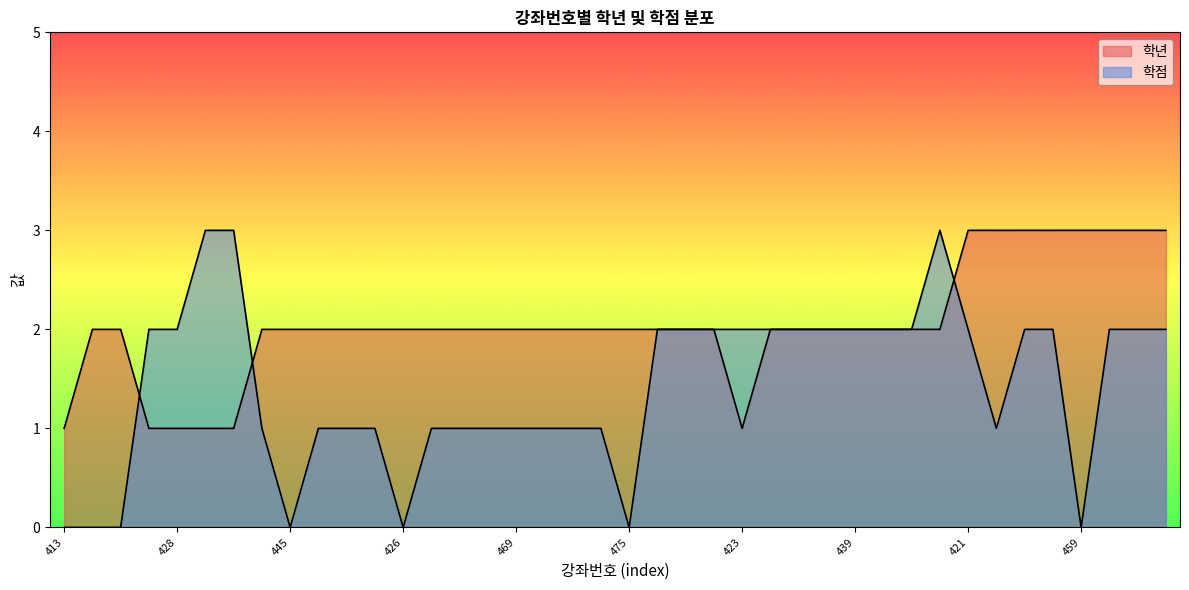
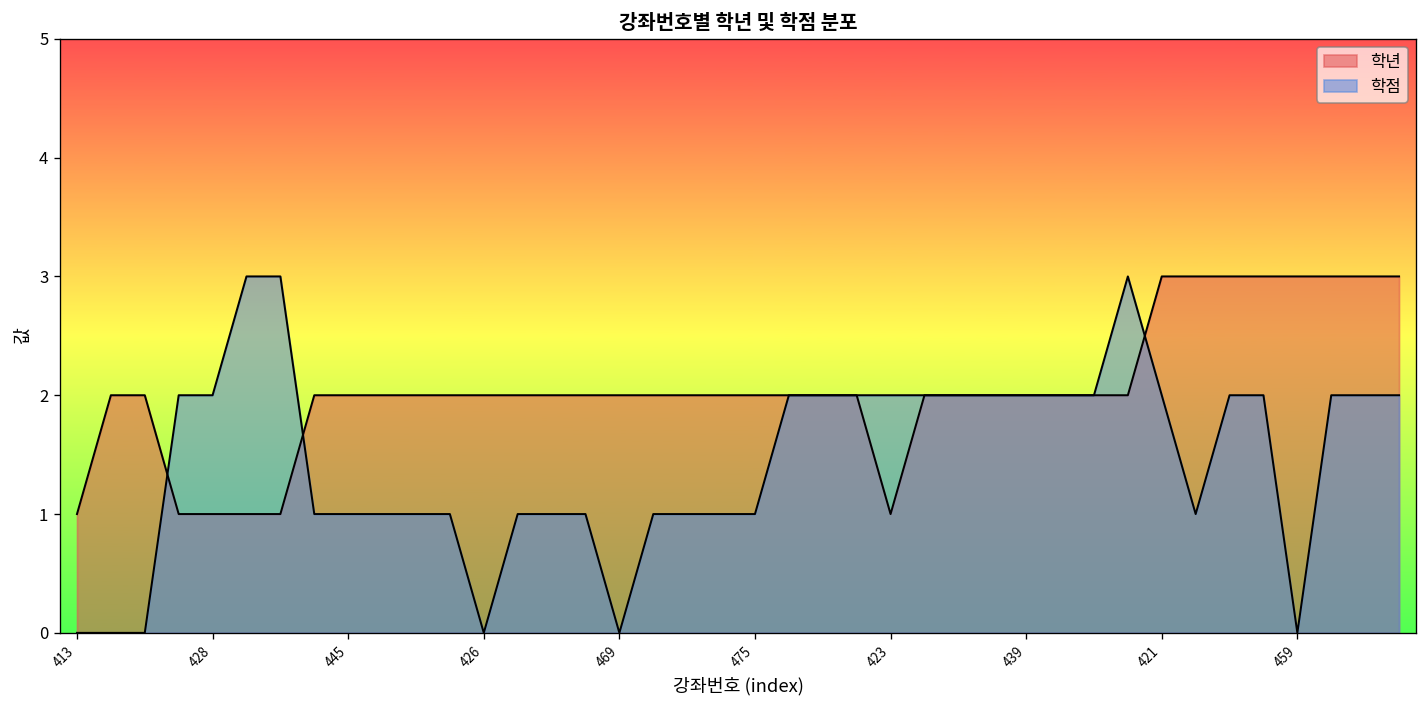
학점, 445: 0 -> 1
학점, 469: 1 -> 0
학점, 475: 0 -> 1
